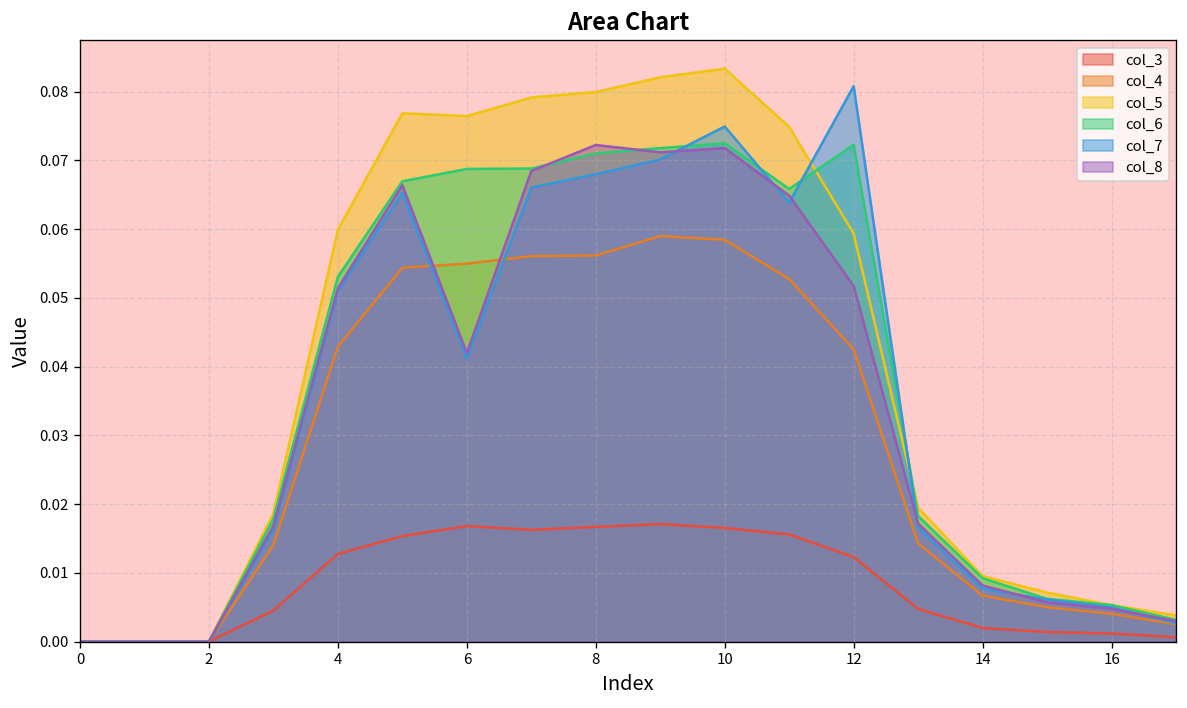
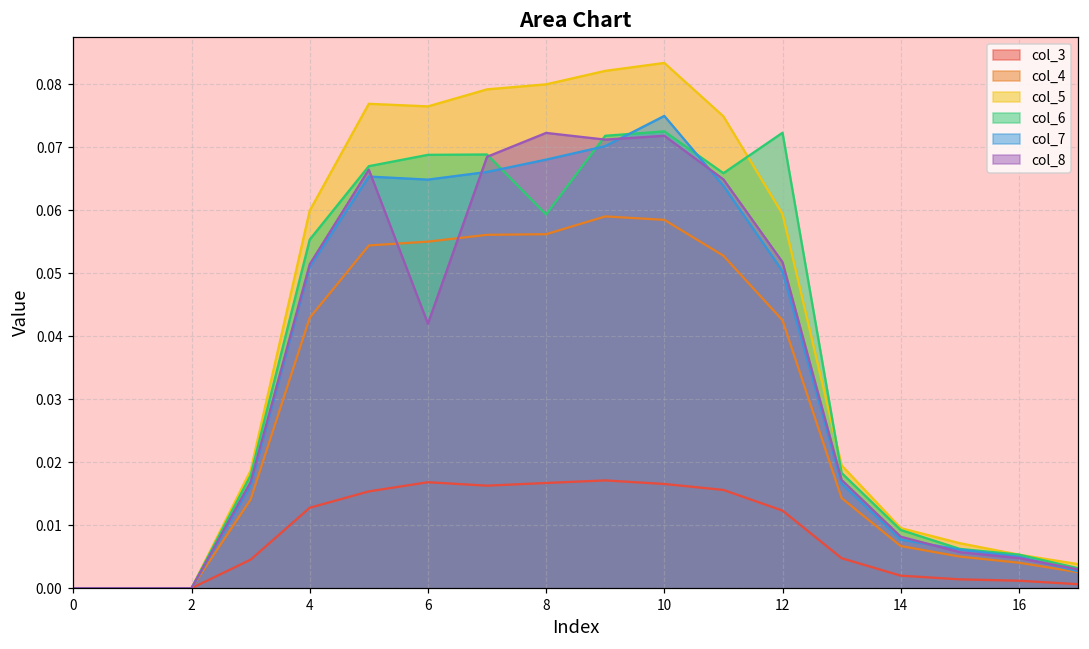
col_6, 4: 0.053 -> 0.055
col_7, 6: 0.041 -> 0.065
col_6, 8: 0.071 -> 0.059
col_7, 12: 0.081 -> 0.050
